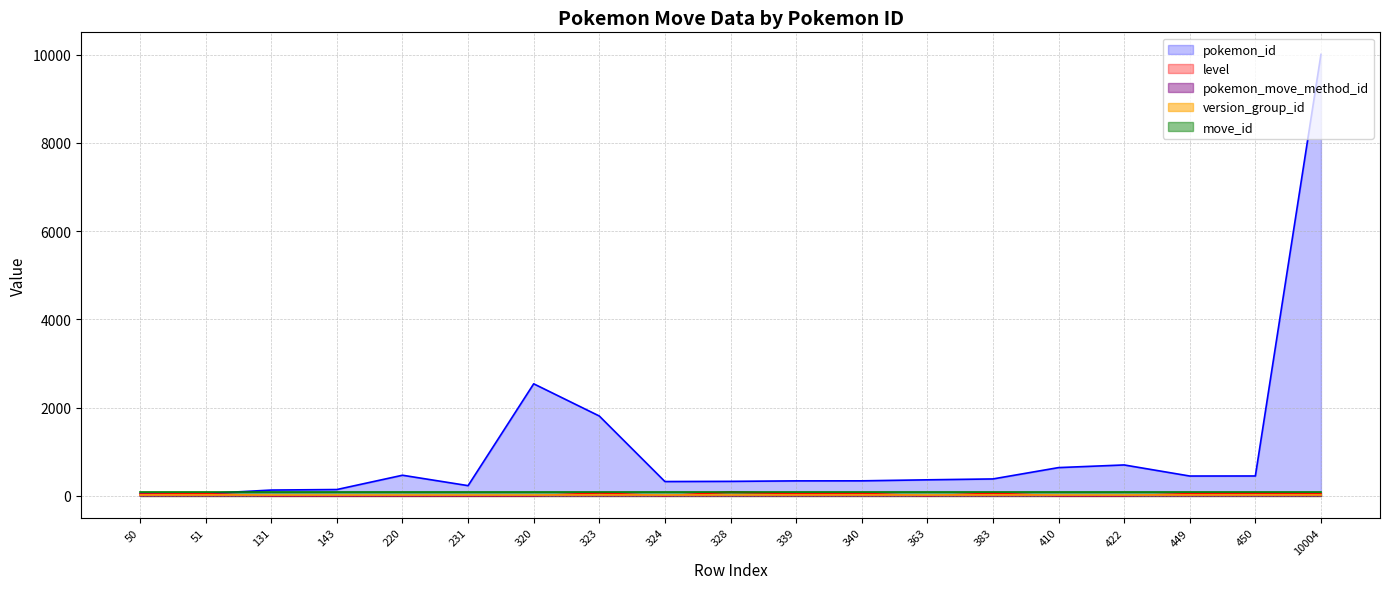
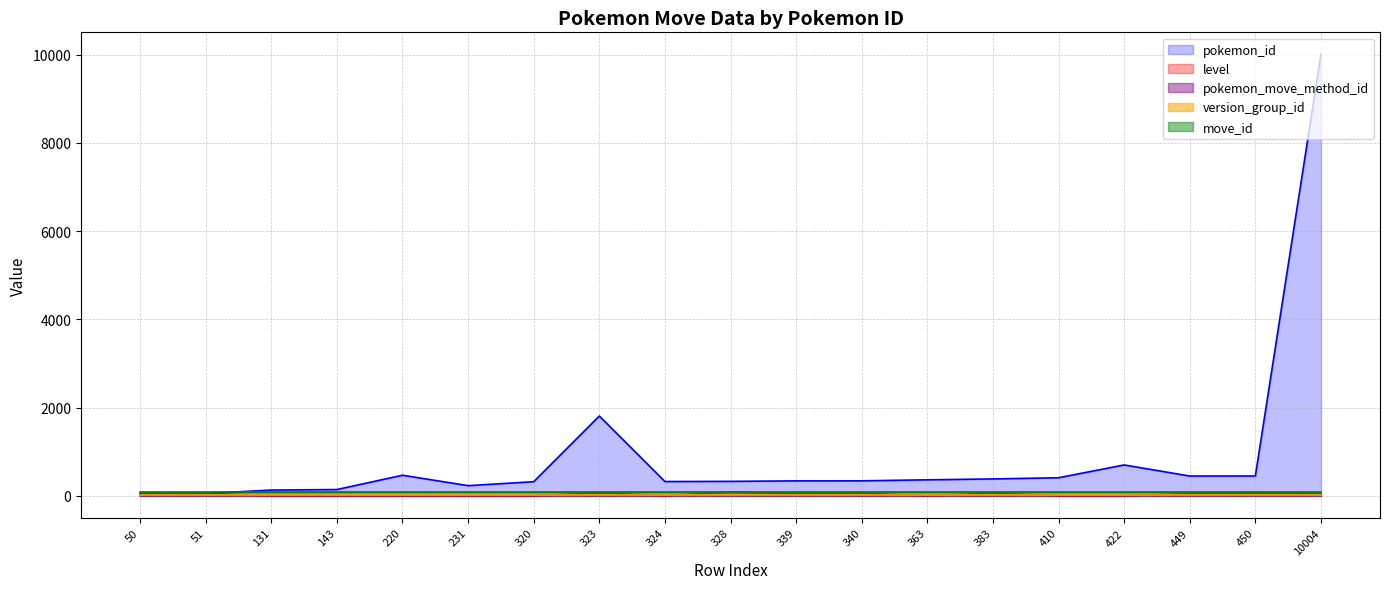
pokemon_id, 320: 2500 -> 300
pokemon_id, 410: 600 -> 400
